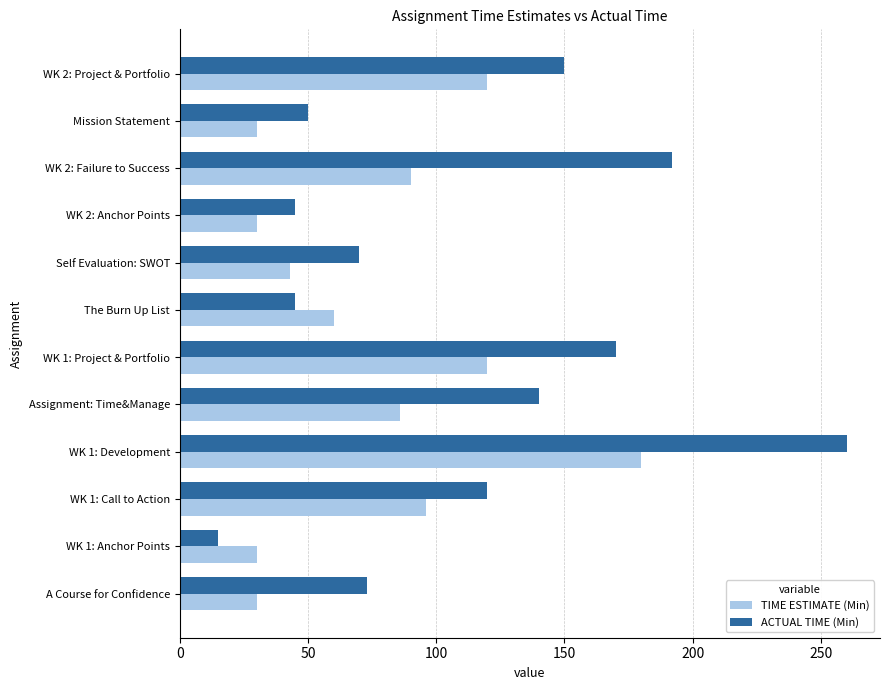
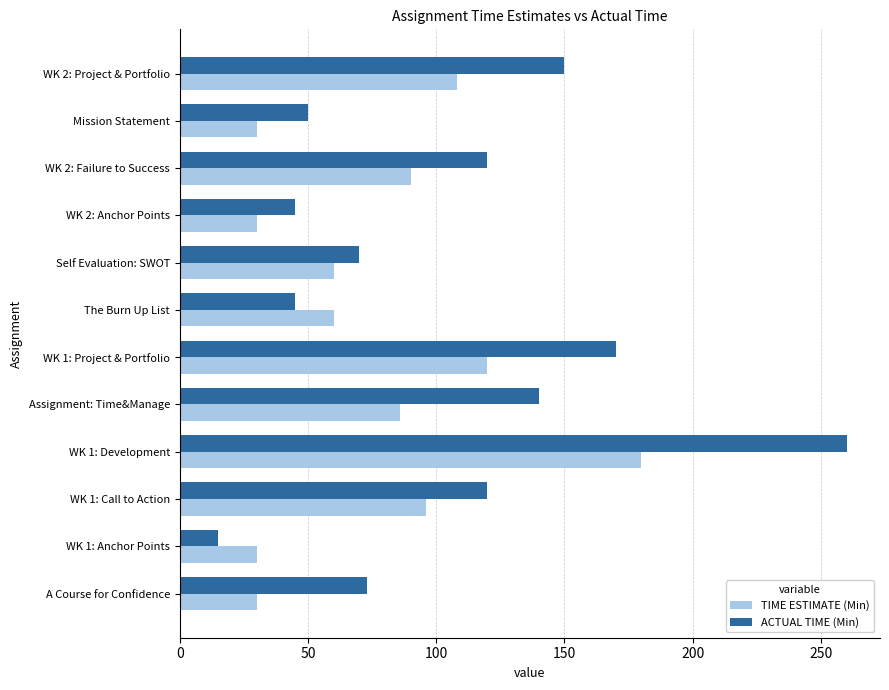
TIME ESTIMATE (Min), WK 2: Project & Portfolio: 120 -> 108
ACTUAL TIME (Min), WK 2: Failure to Success: 192 -> 120
TIME ESTIMATE (Min), Self Evaluation: SWOT: 43 -> 60
